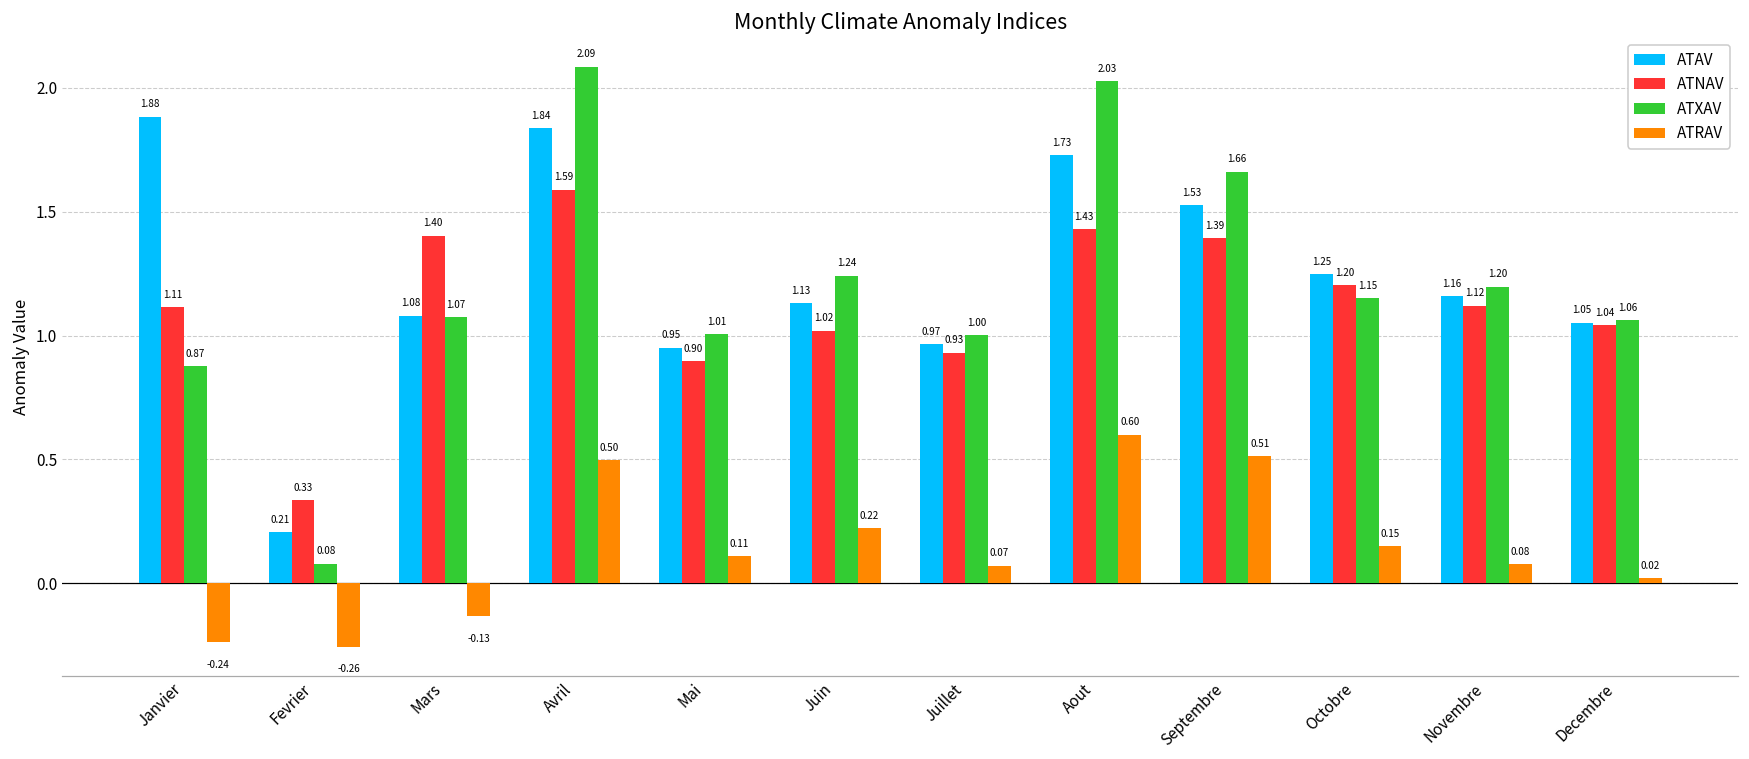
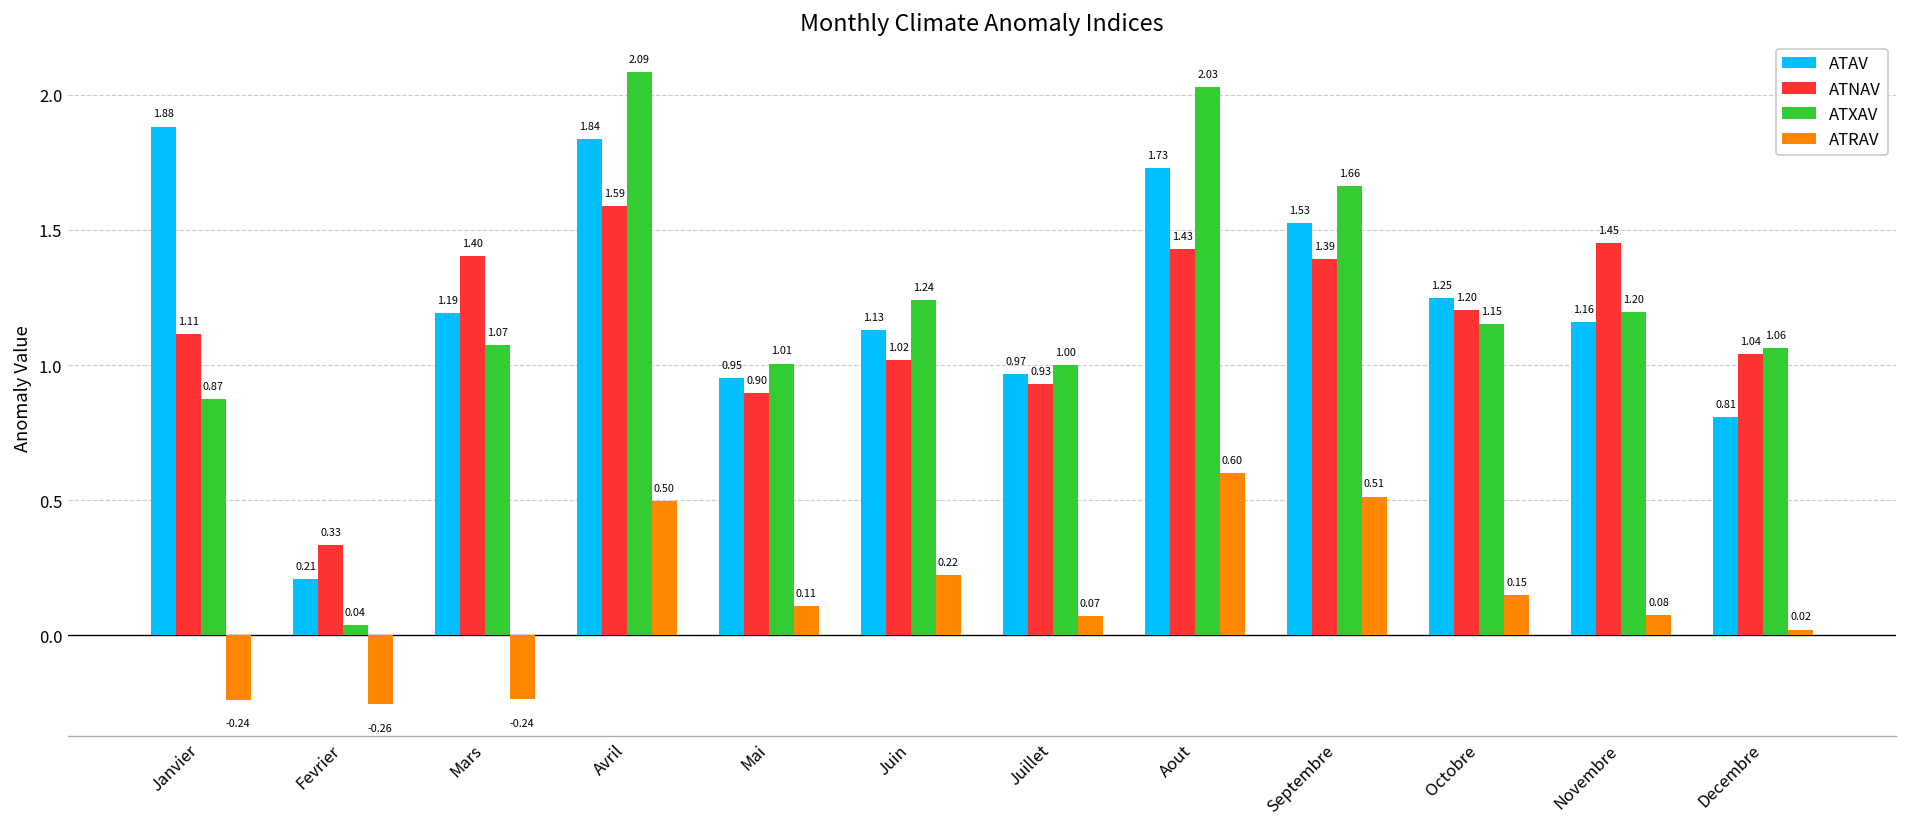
ATXAV, Fevrier: 0.08 -> 0.04
ATAV, Mars: 1.08 -> 1.19
ATRAV, Mars: -0.13 -> -0.24
ATNAV, Novembre: 1.12 -> 1.45
ATAV, Decembre: 1.05 -> 0.81
